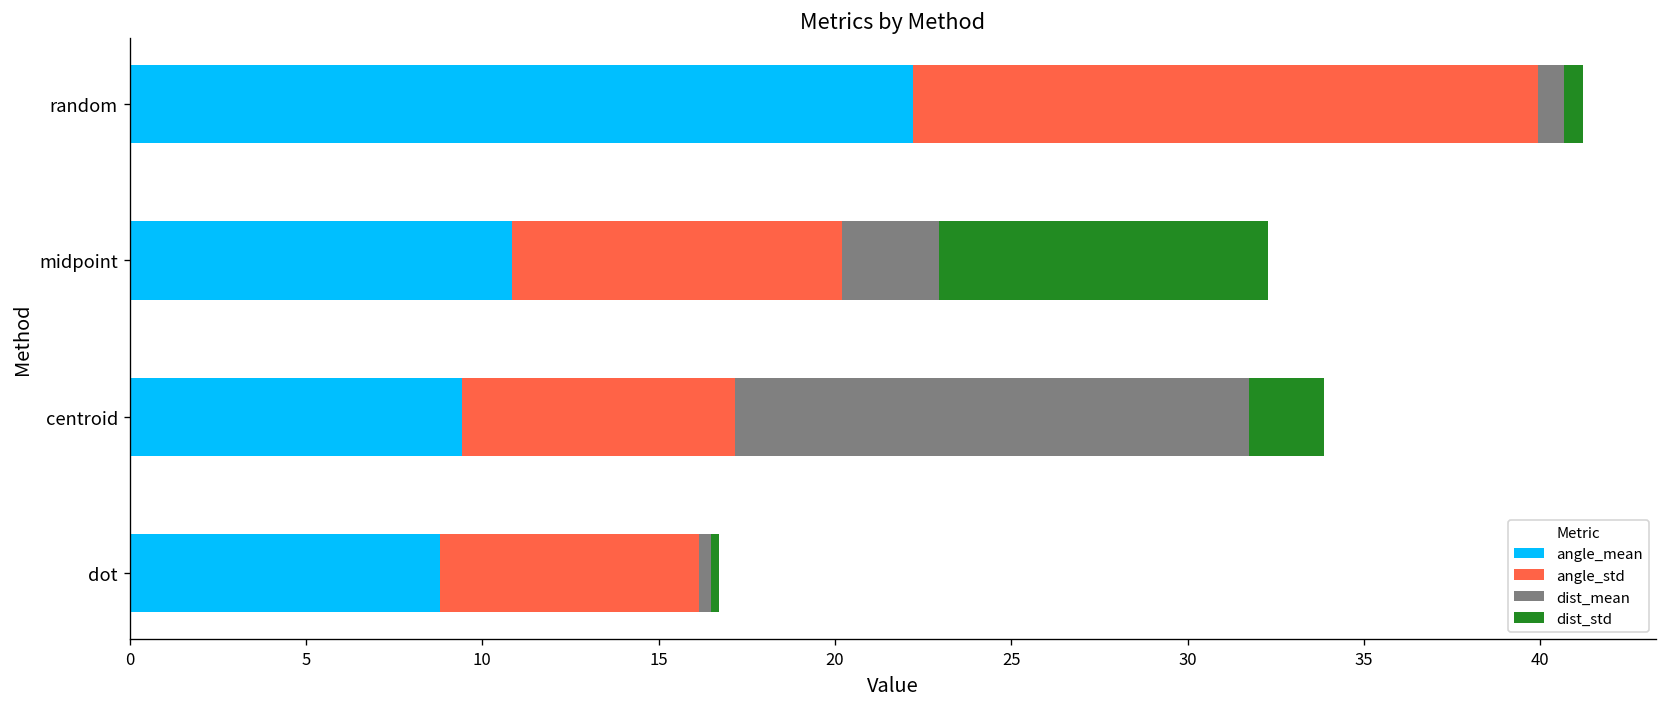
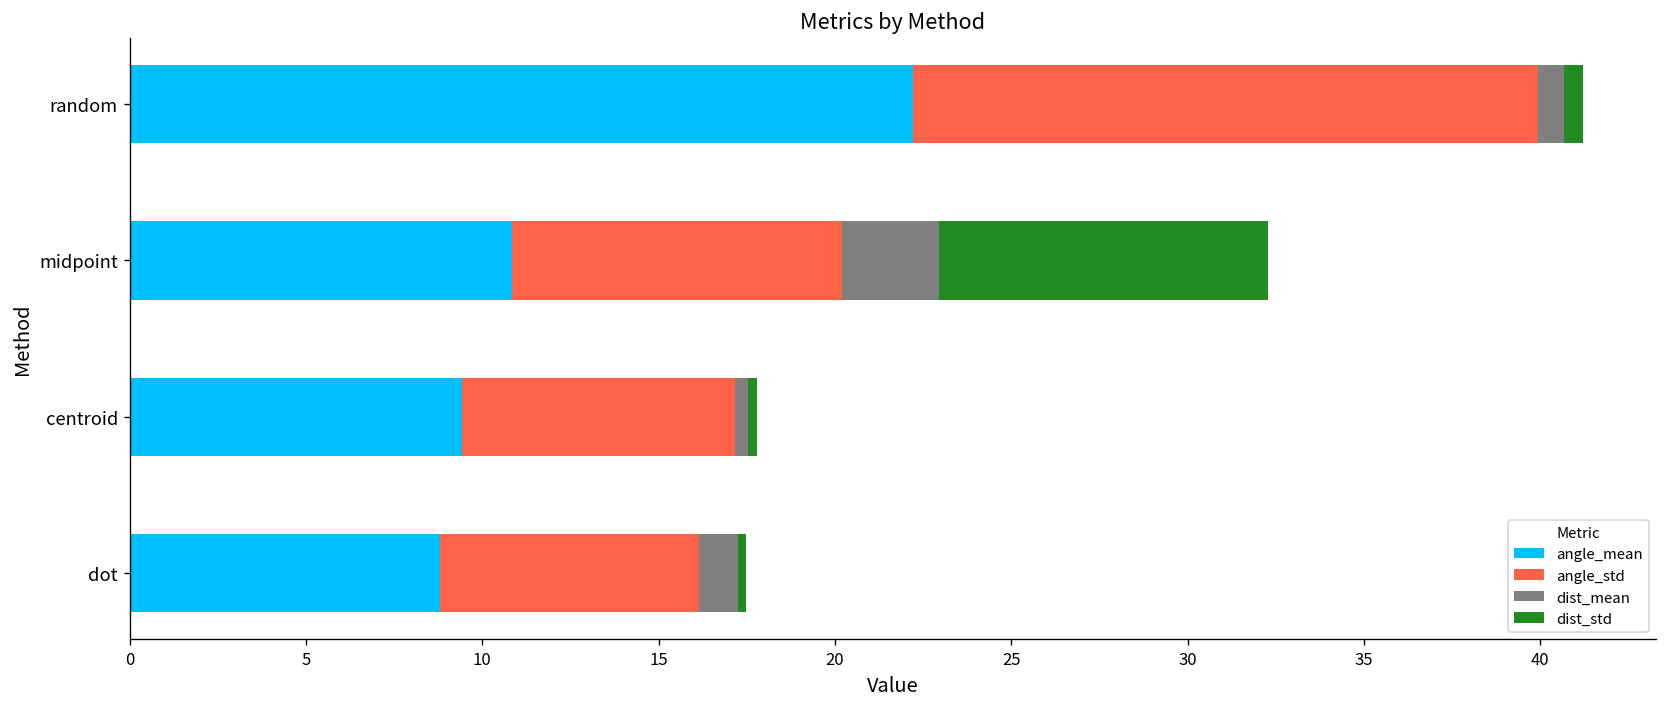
dist_mean, centroid: 14.6 -> 0.4
dist_std, centroid: 2.1 -> 0.3
dist_mean, dot: 0.3 -> 1.1
